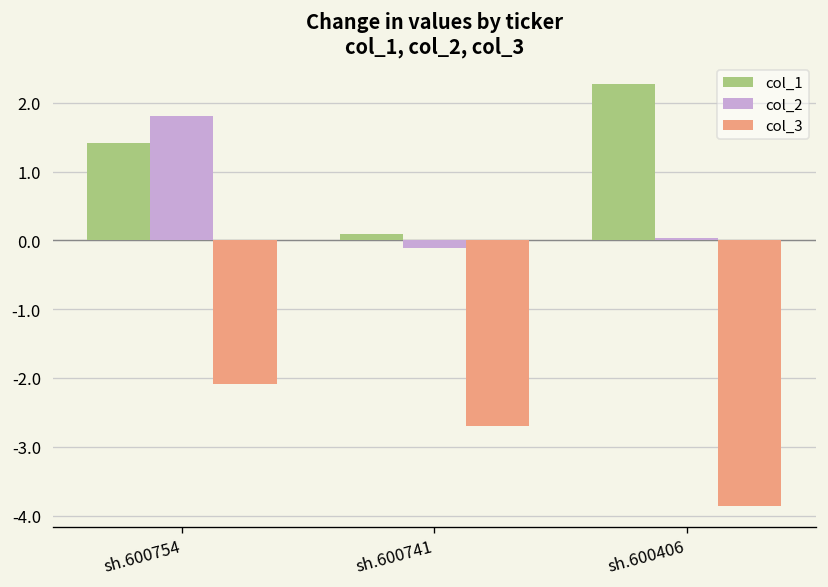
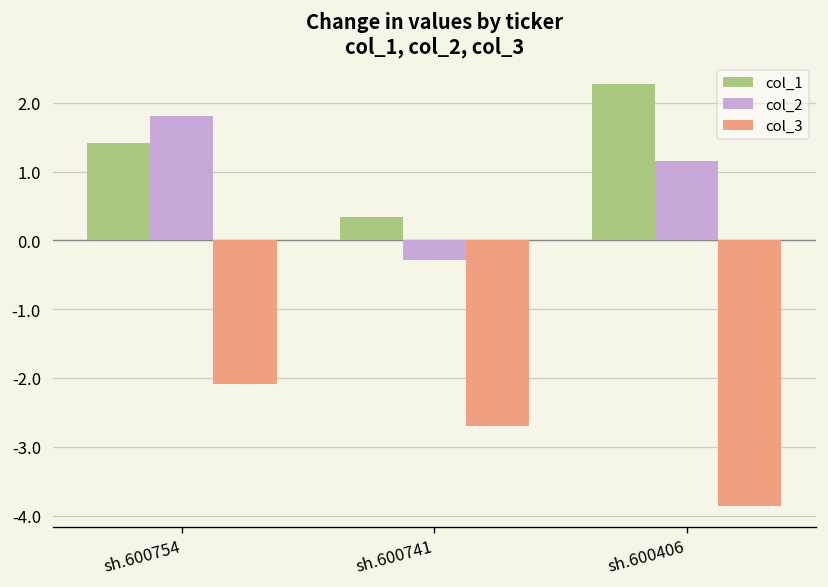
col_1, sh.600741: 0.1 -> 0.3
col_2, sh.600741: -0.1 -> -0.3
col_2, sh.600406: 0.0 -> 1.1
